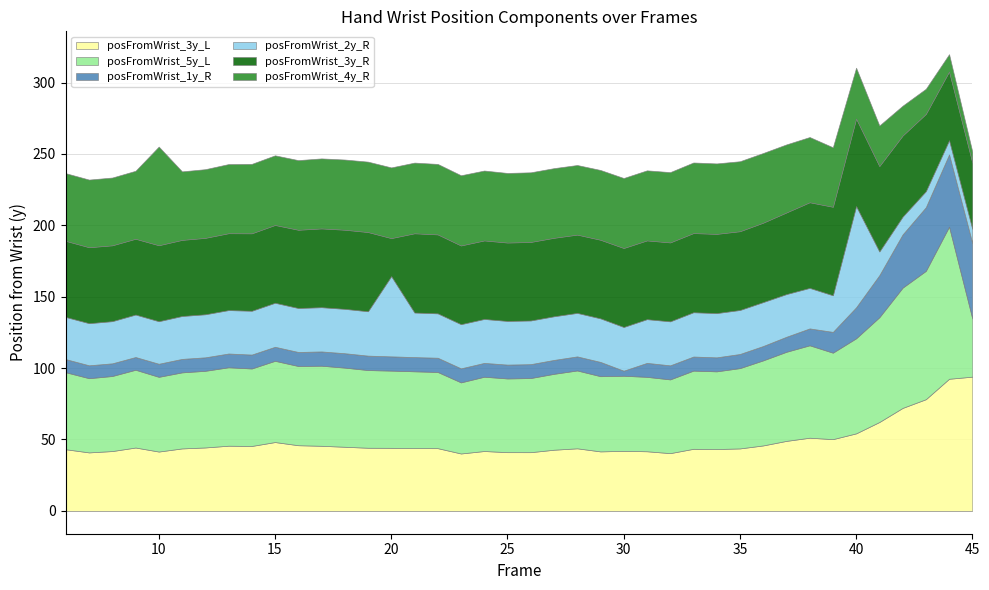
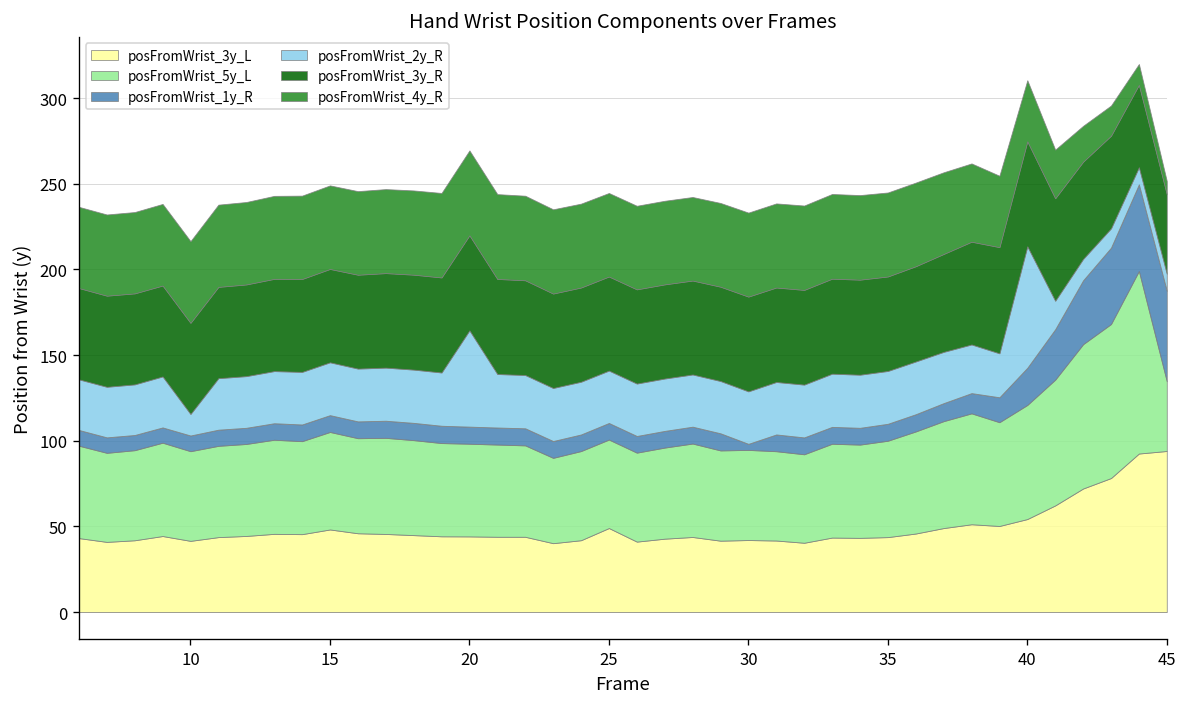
posFromWrist_2y_R, 10: 30 -> 13
posFromWrist_4y_R, 10: 69 -> 48
posFromWrist_3y_R, 20: 27 -> 55
posFromWrist_3y_L, 25: 41 -> 49
